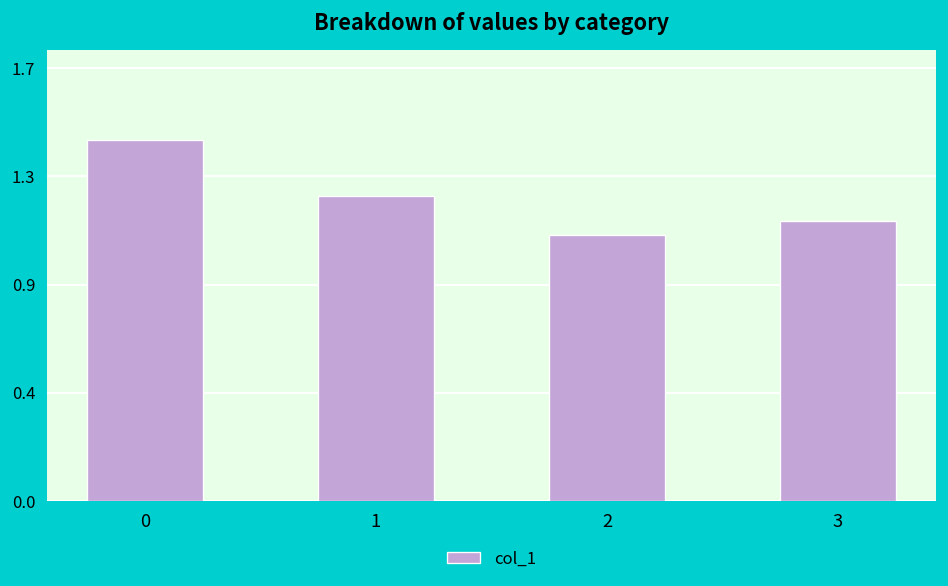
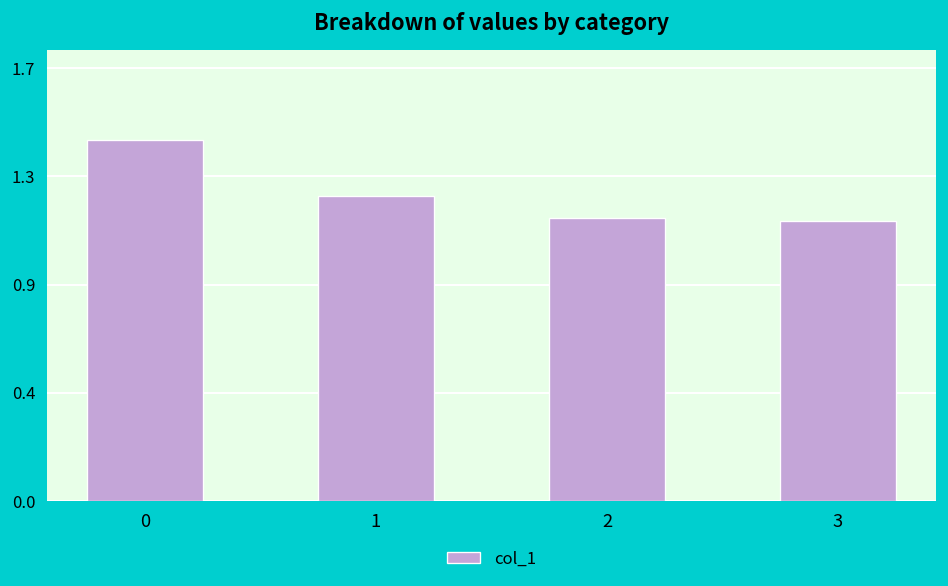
2: 1.05 -> 1.12
